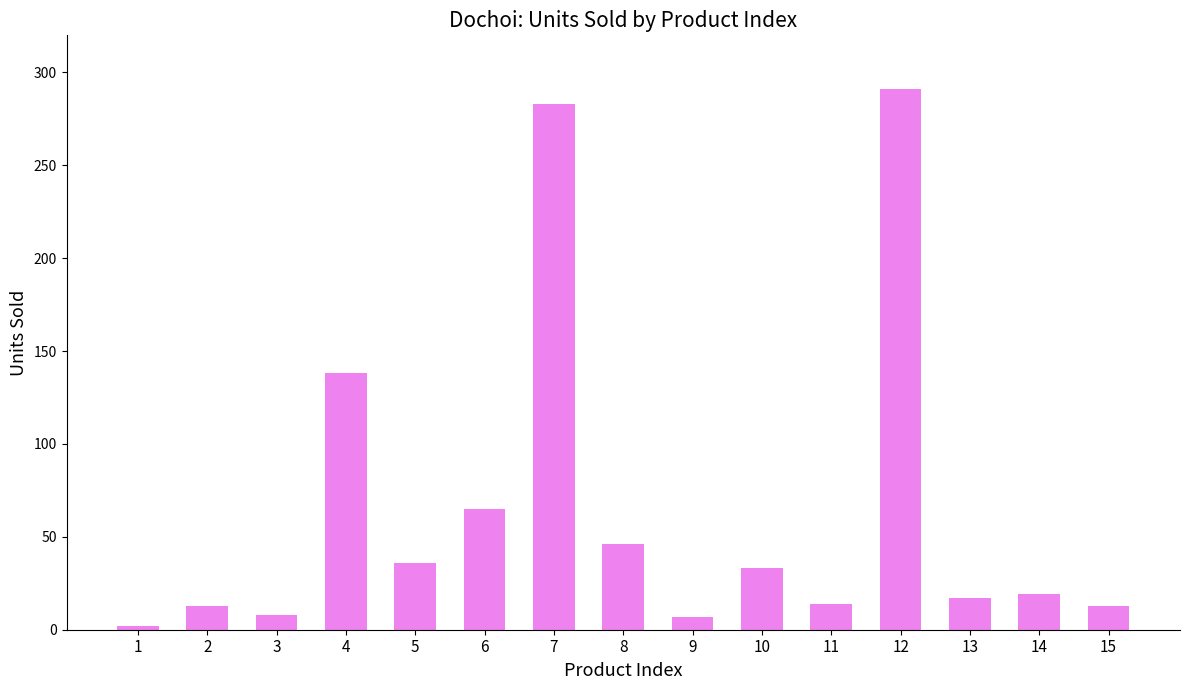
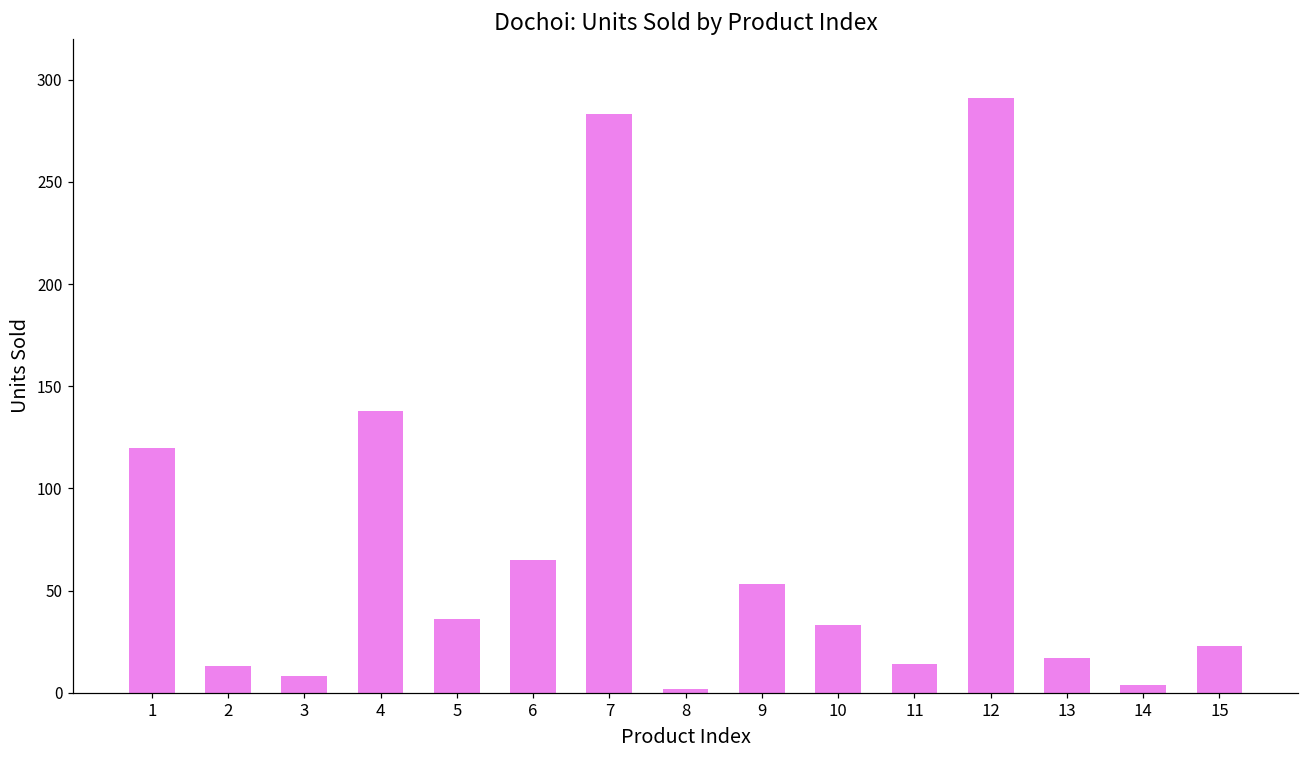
1: 2 -> 120
8: 46 -> 2
9: 7 -> 53
14: 19 -> 4
15: 13 -> 23
